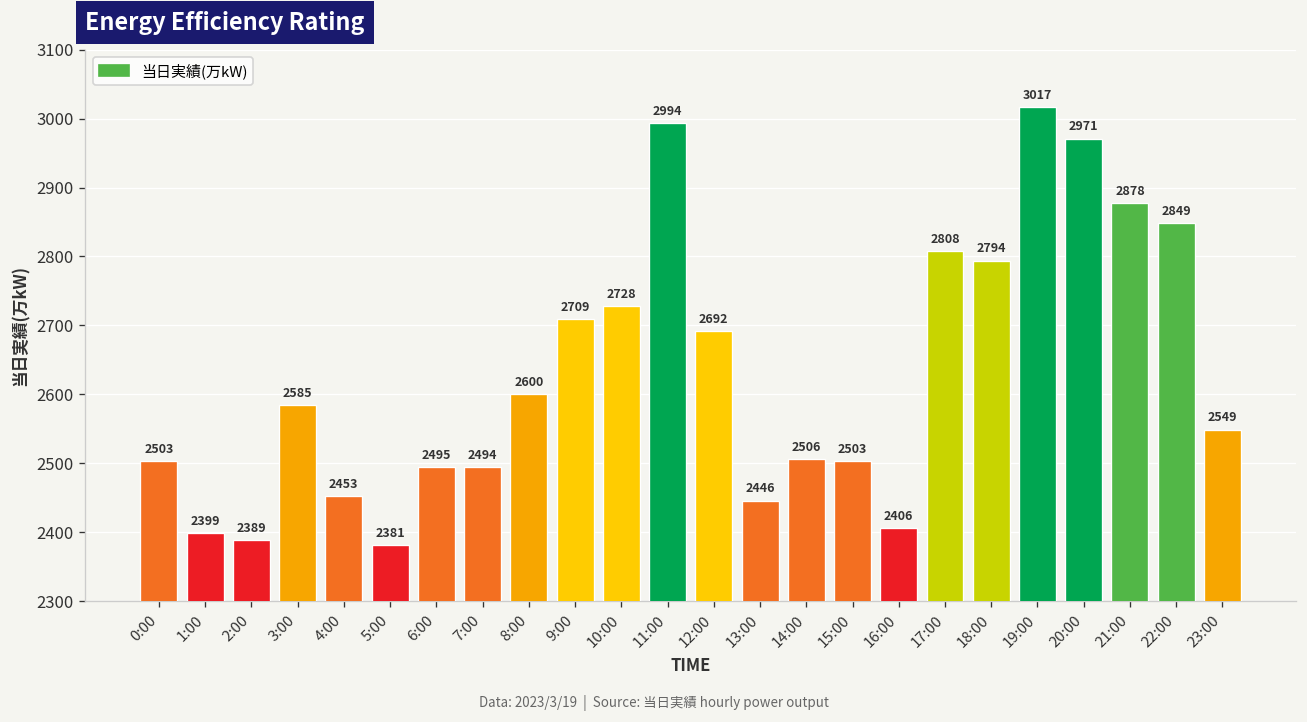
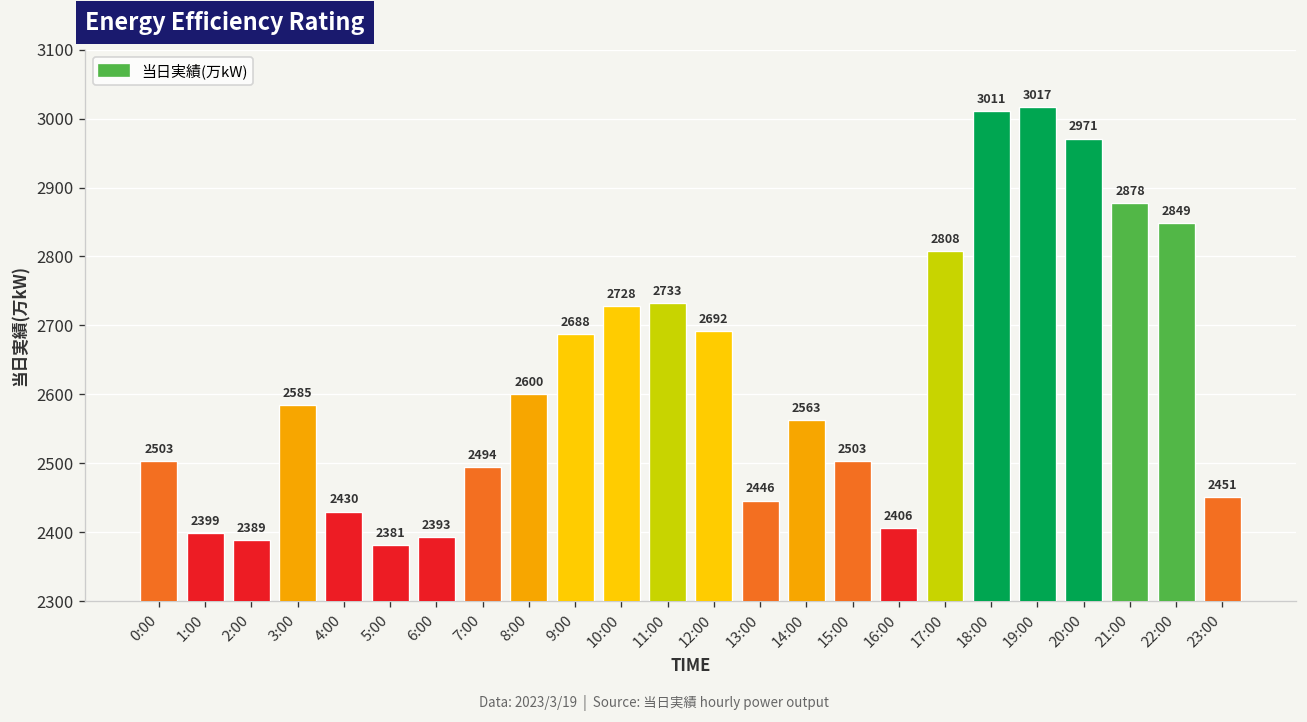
4:00: 2453 -> 2430
6:00: 2495 -> 2393
9:00: 2709 -> 2688
11:00: 2994 -> 2733
14:00: 2506 -> 2563
18:00: 2794 -> 3011
23:00: 2549 -> 2451
